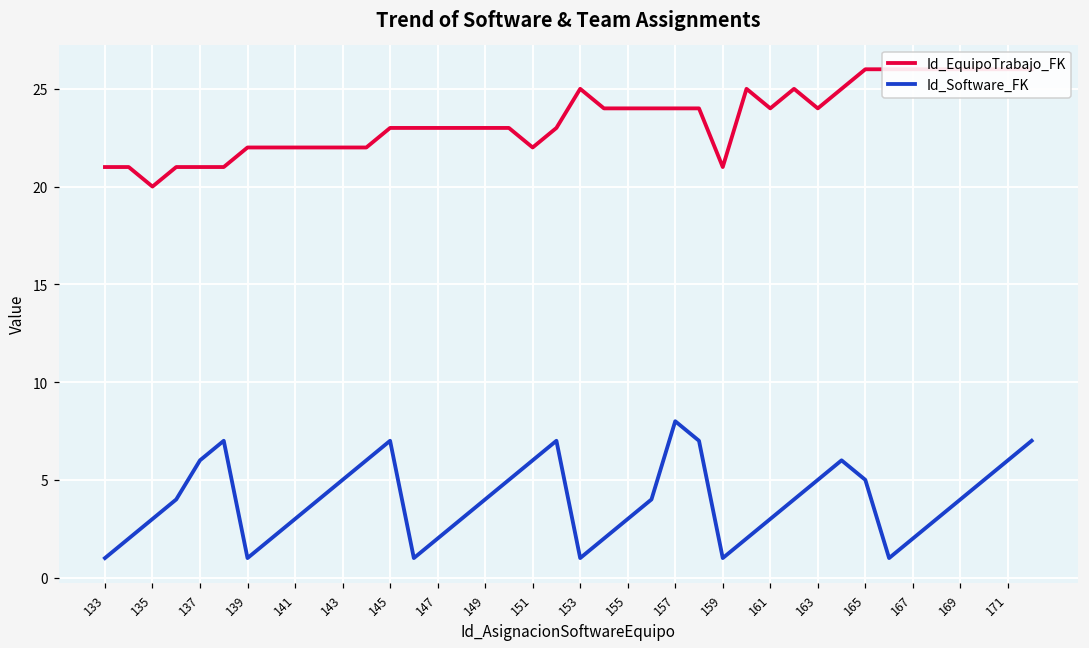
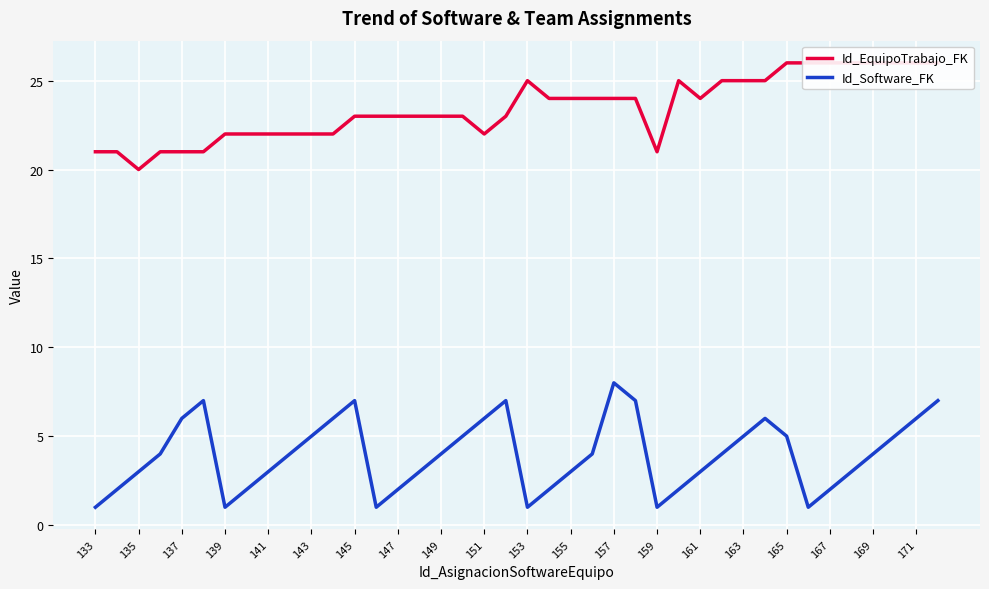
Id_EquipoTrabajo_FK, 163: 24 -> 25
